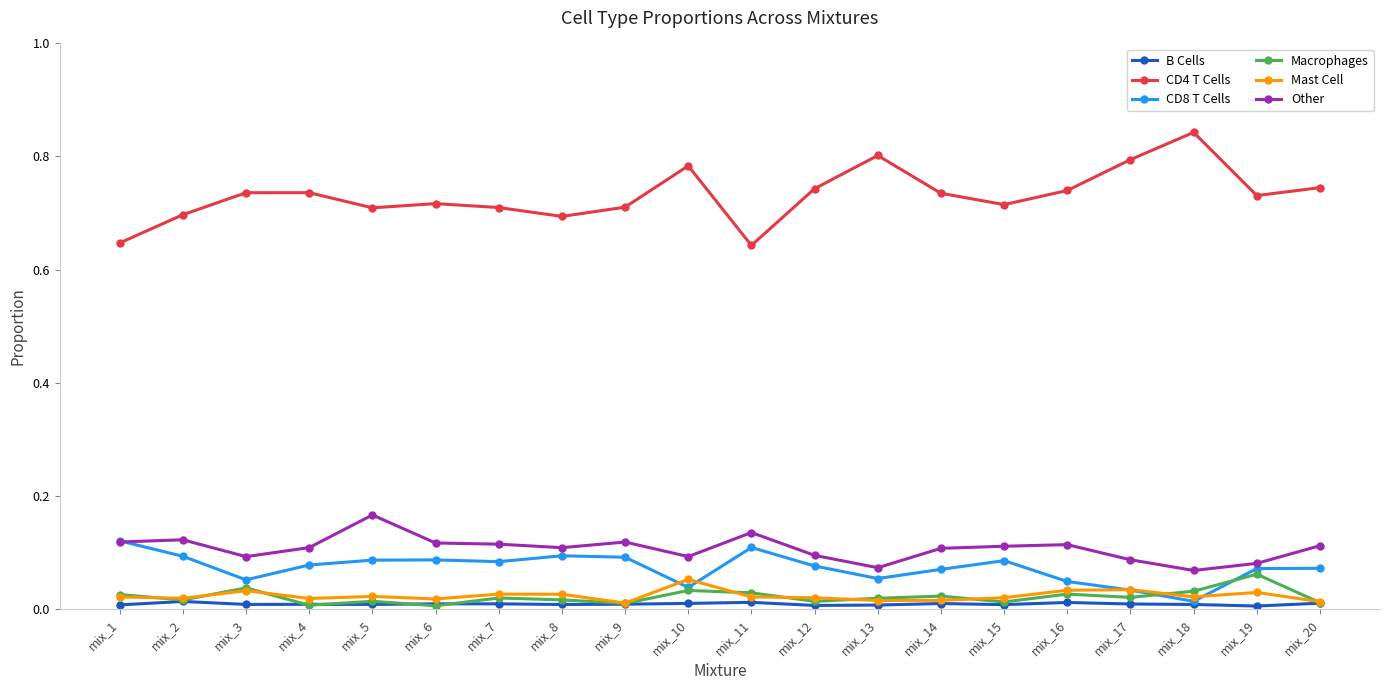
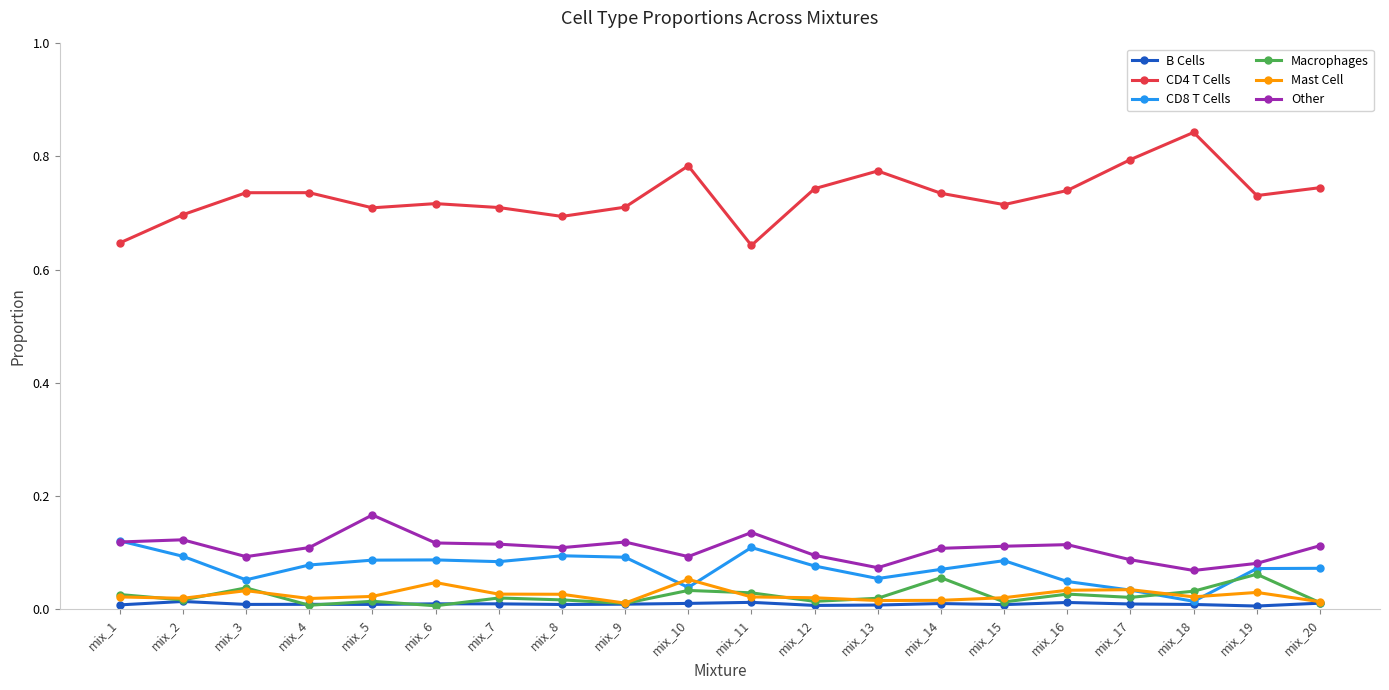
Mast Cell, mix_6: 0.02 -> 0.05
CD4 T Cells, mix_13: 0.80 -> 0.77
Macrophages, mix_14: 0.02 -> 0.05
